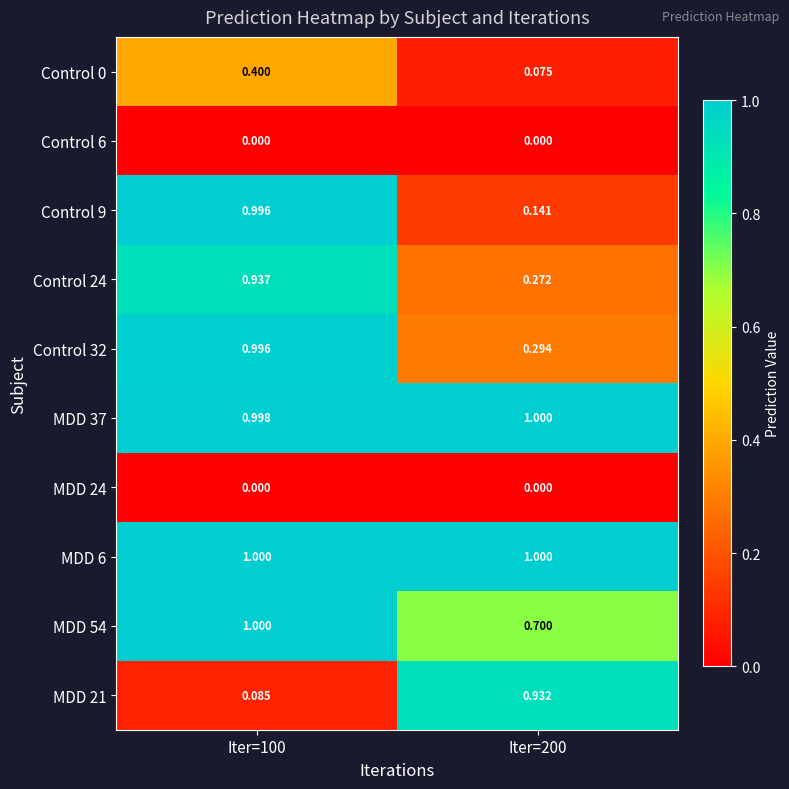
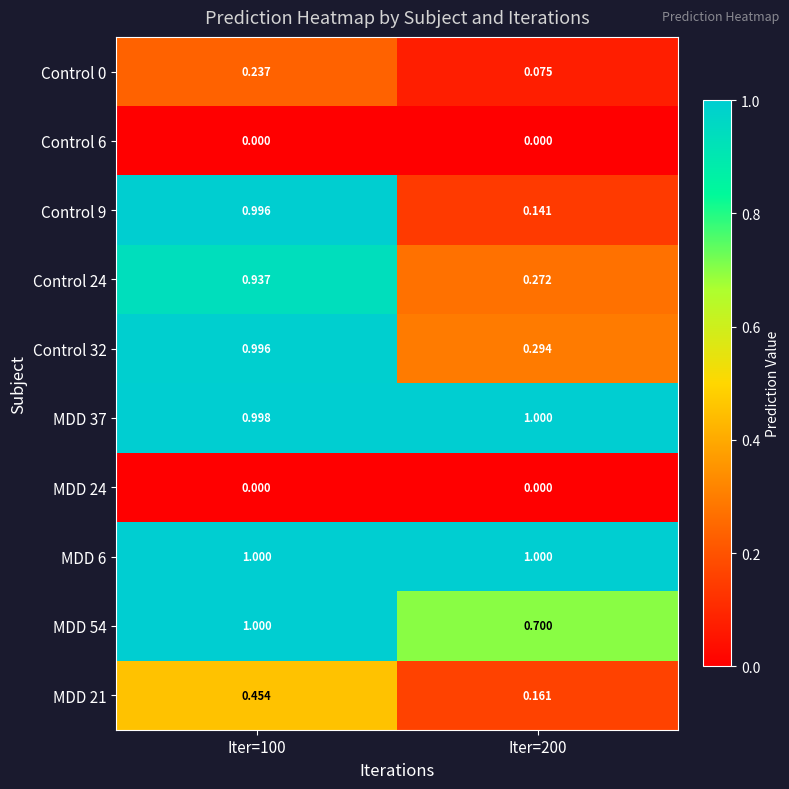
Control 0, Iter=100: 0.400 -> 0.237
MDD 21, Iter=100: 0.085 -> 0.454
MDD 21, Iter=200: 0.932 -> 0.161
